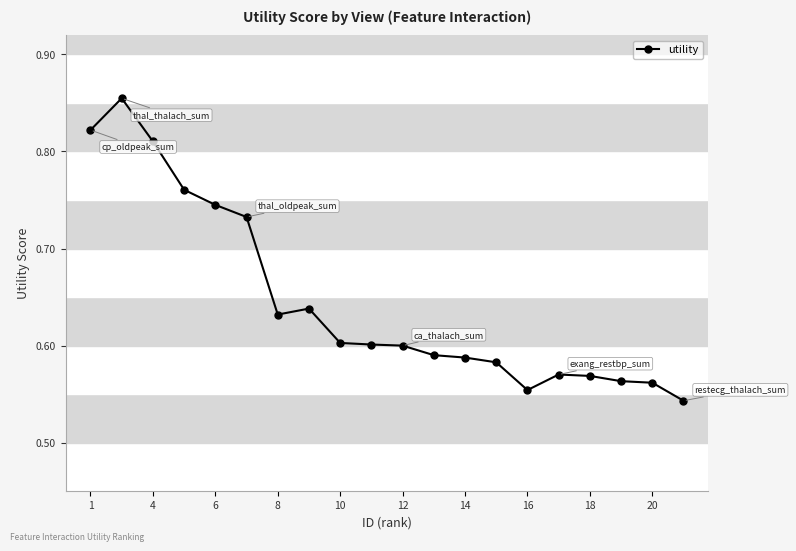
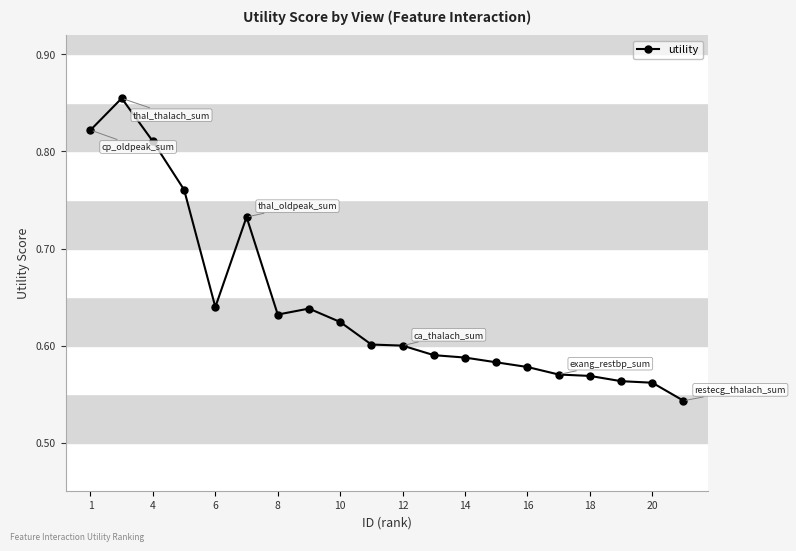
6: 0.74 -> 0.64
10: 0.60 -> 0.62
16: 0.55 -> 0.58
